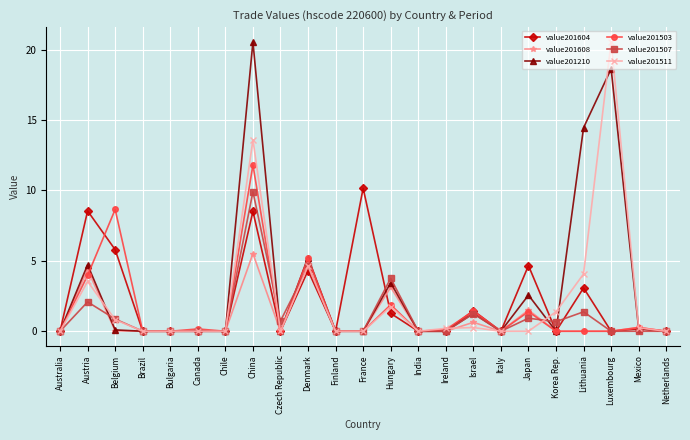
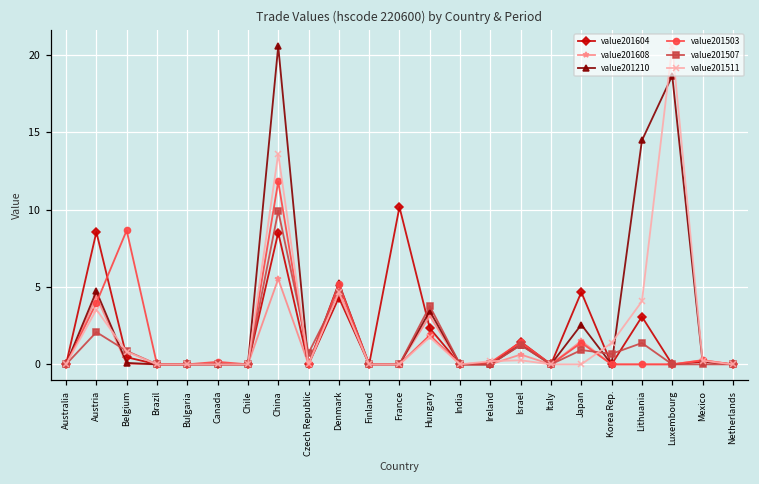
value201604, Belgium: 5.8 -> 0.5
value201604, Hungary: 1.3 -> 2.3
